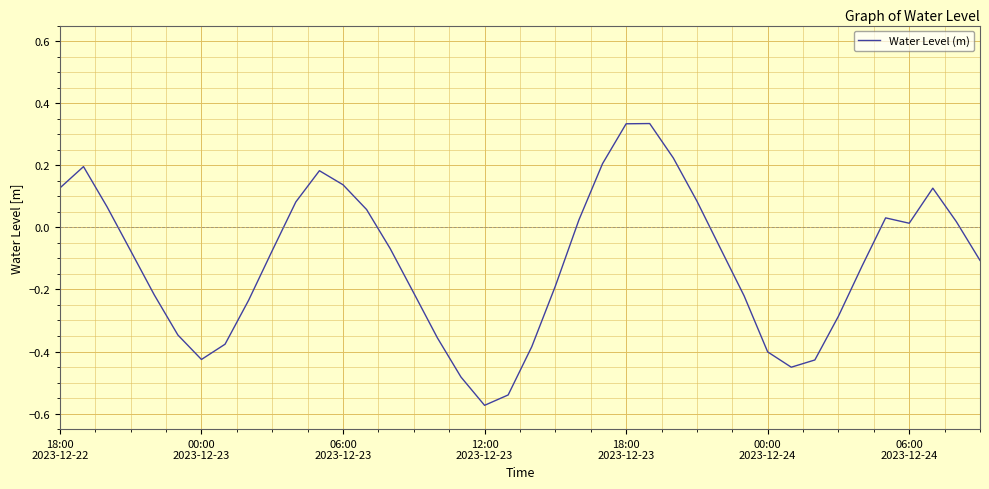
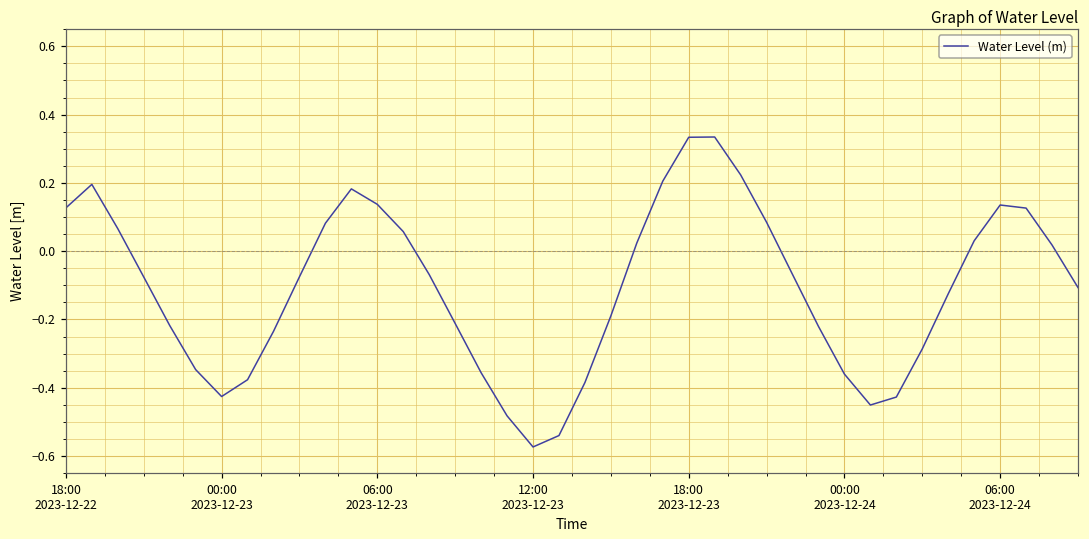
00:00 2023-12-24: -0.40 -> -0.36
06:00 2023-12-24: 0.01 -> 0.14
